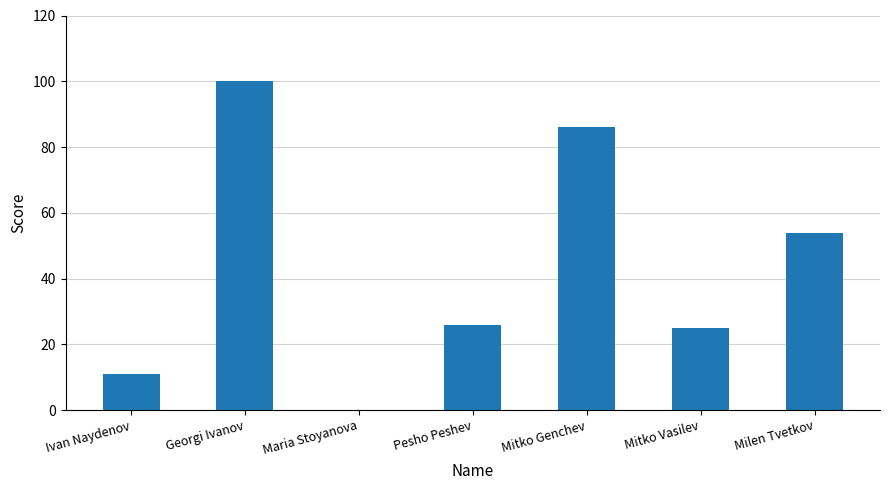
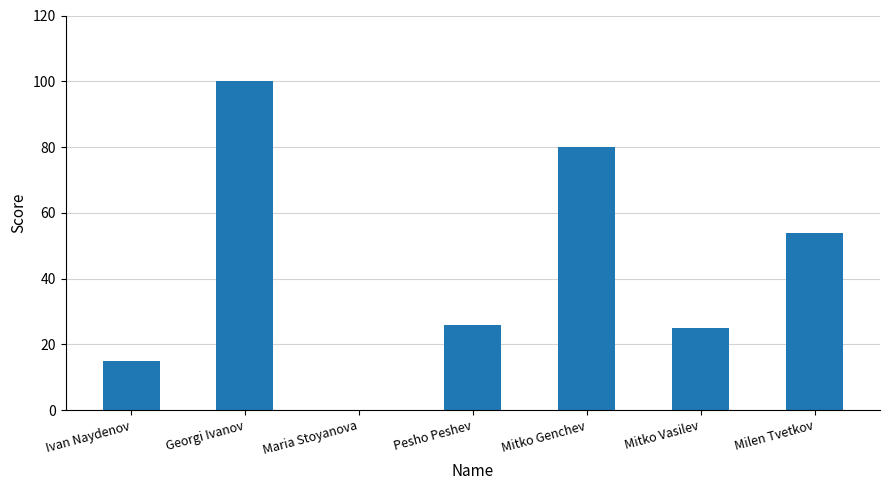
Ivan Naydenov: 11 -> 15
Mitko Genchev: 86 -> 80
